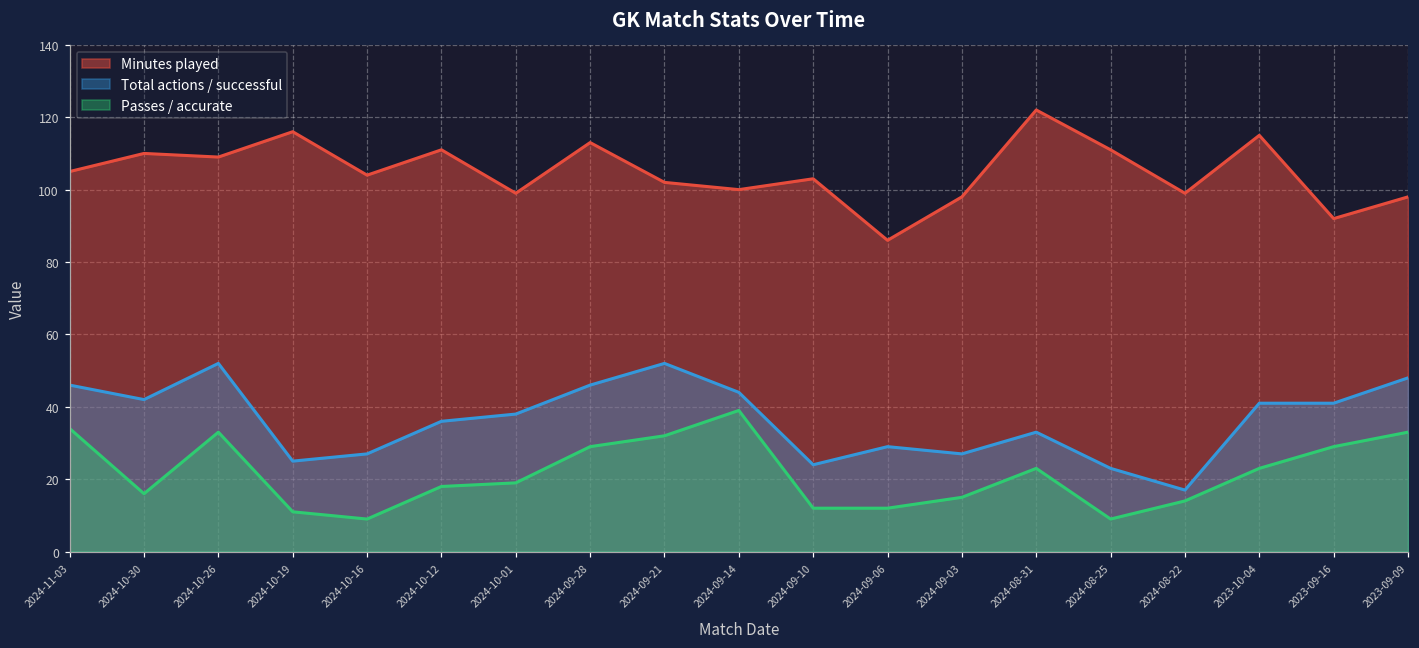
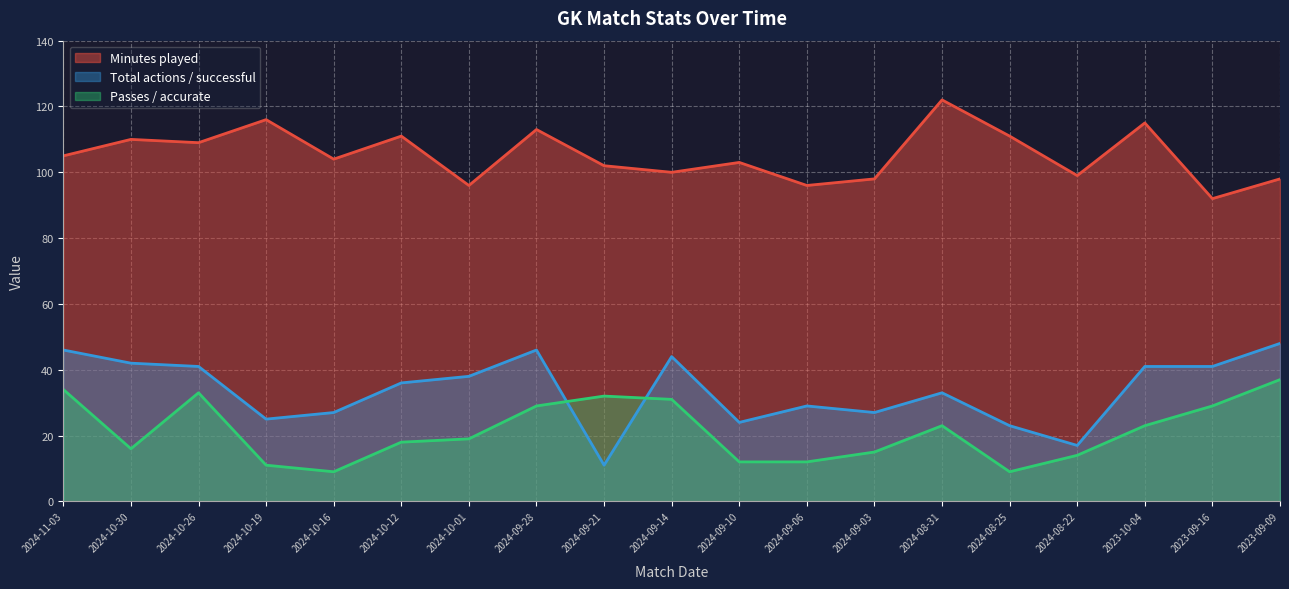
Total actions / successful, 2024-10-26: 52 -> 41
Minutes played, 2024-10-01: 99 -> 96
Total actions / successful, 2024-09-21: 52 -> 11
Passes / accurate, 2024-09-14: 39 -> 31
Minutes played, 2024-09-06: 86 -> 96
Passes / accurate, 2023-09-09: 33 -> 37
